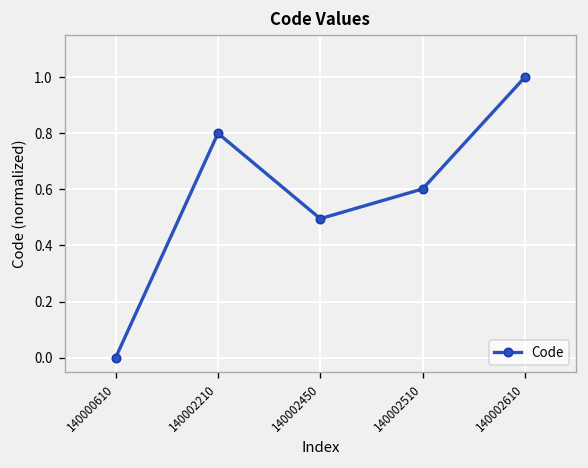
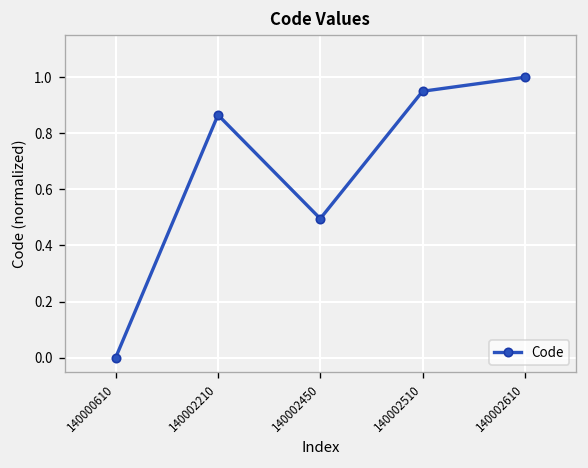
140002210: 0.80 -> 0.87
140002510: 0.60 -> 0.95
